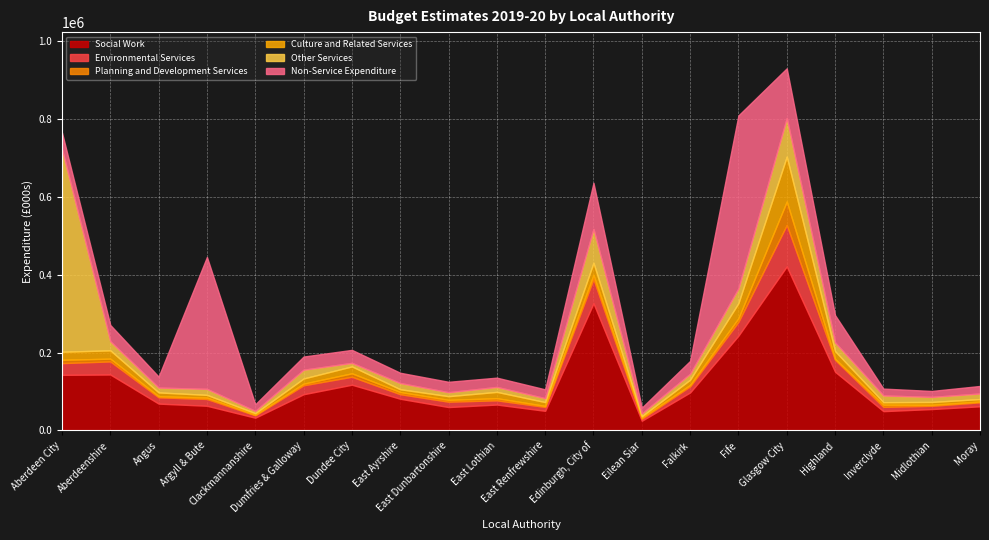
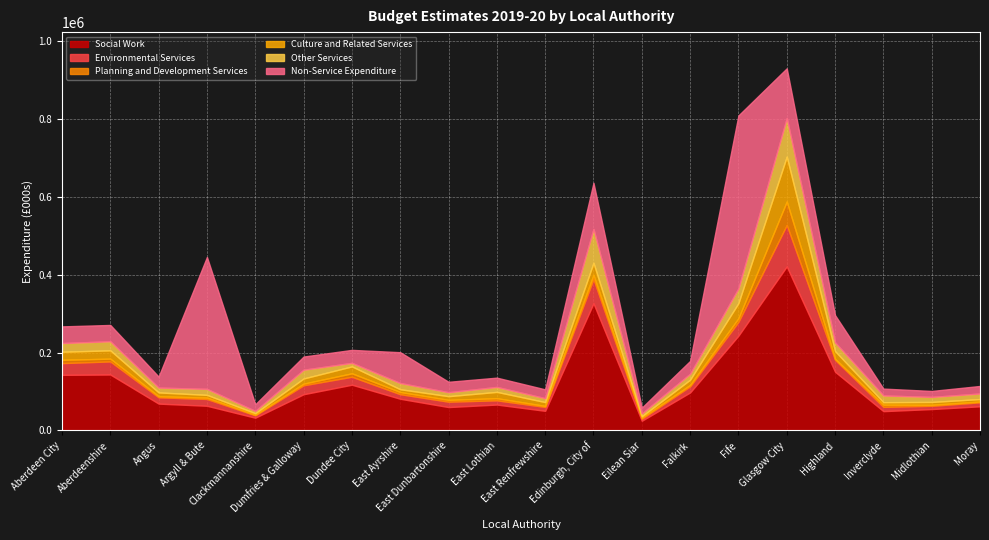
Other Services, Aberdeen City: 520000 -> 20000
Non-Service Expenditure, East Ayrshire: 30000 -> 80000
